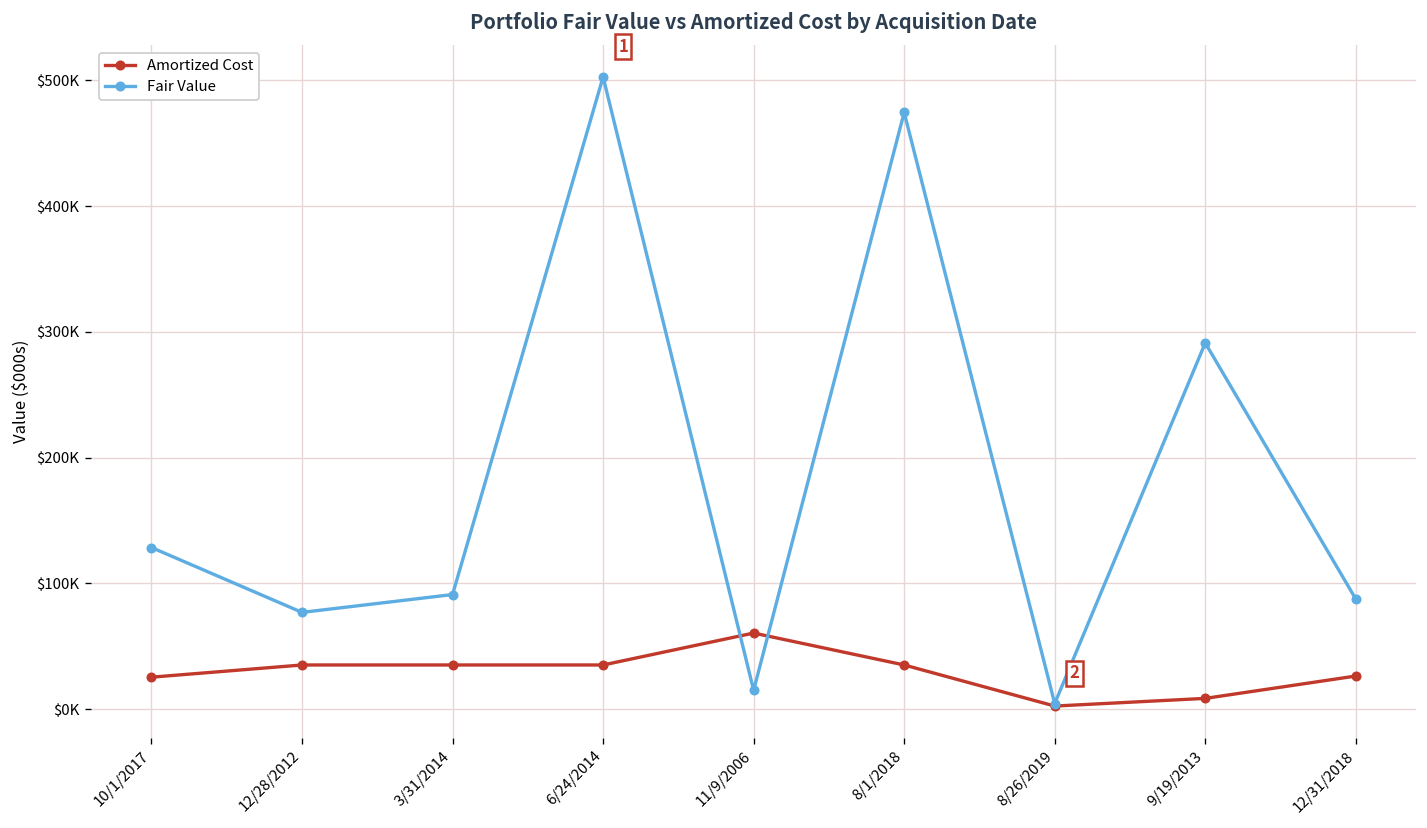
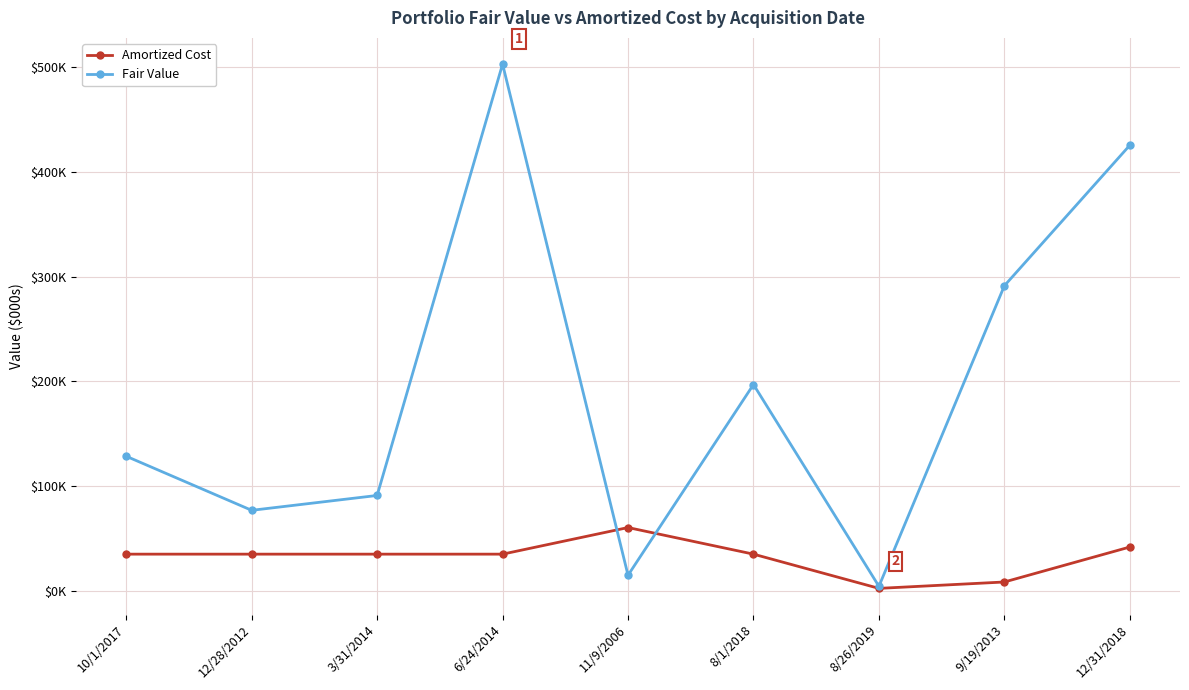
Amortized Cost, 10/1/2017: $25000 -> $35000
Fair Value, 8/1/2018: $475000 -> $197000
Amortized Cost, 12/31/2018: $26000 -> $42000
Fair Value, 12/31/2018: $88000 -> $425000
